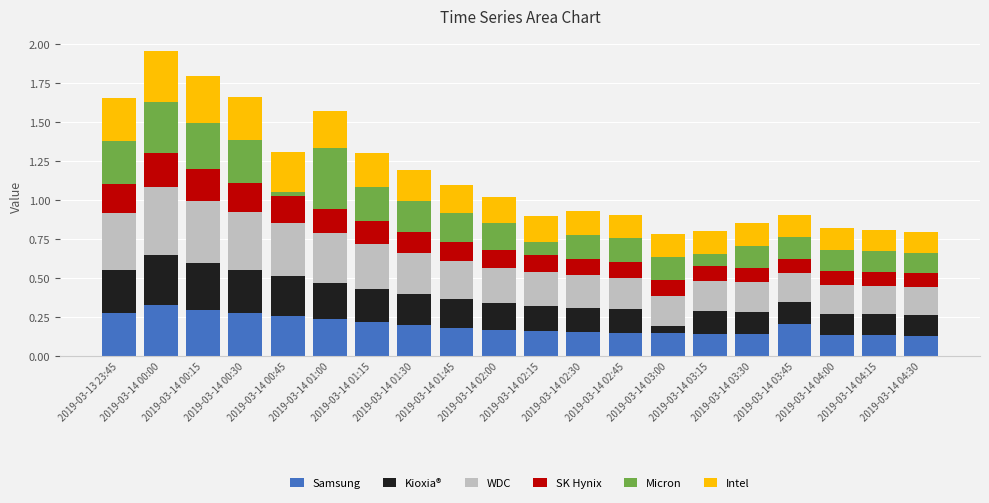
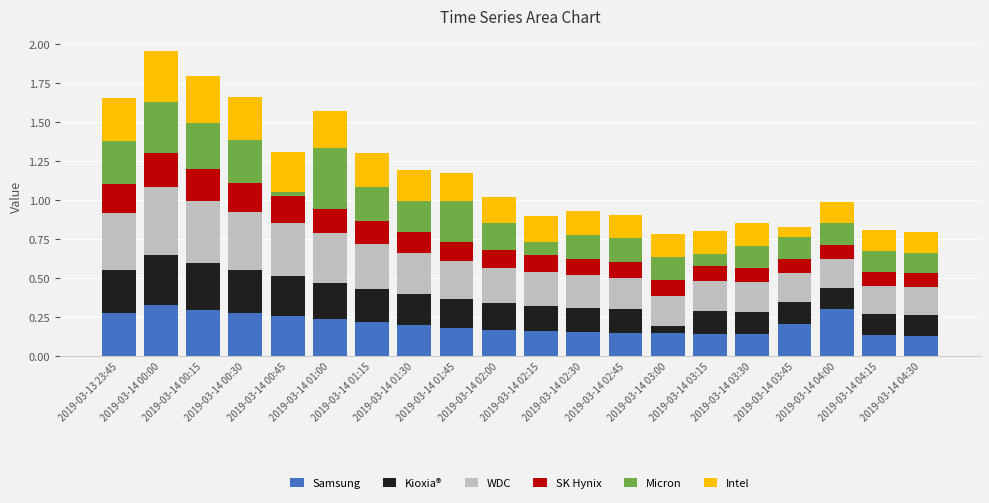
Micron, 2019-03-14 01:45: 0.18 -> 0.26
Intel, 2019-03-14 03:45: 0.14 -> 0.06
Samsung, 2019-03-14 04:00: 0.14 -> 0.30
